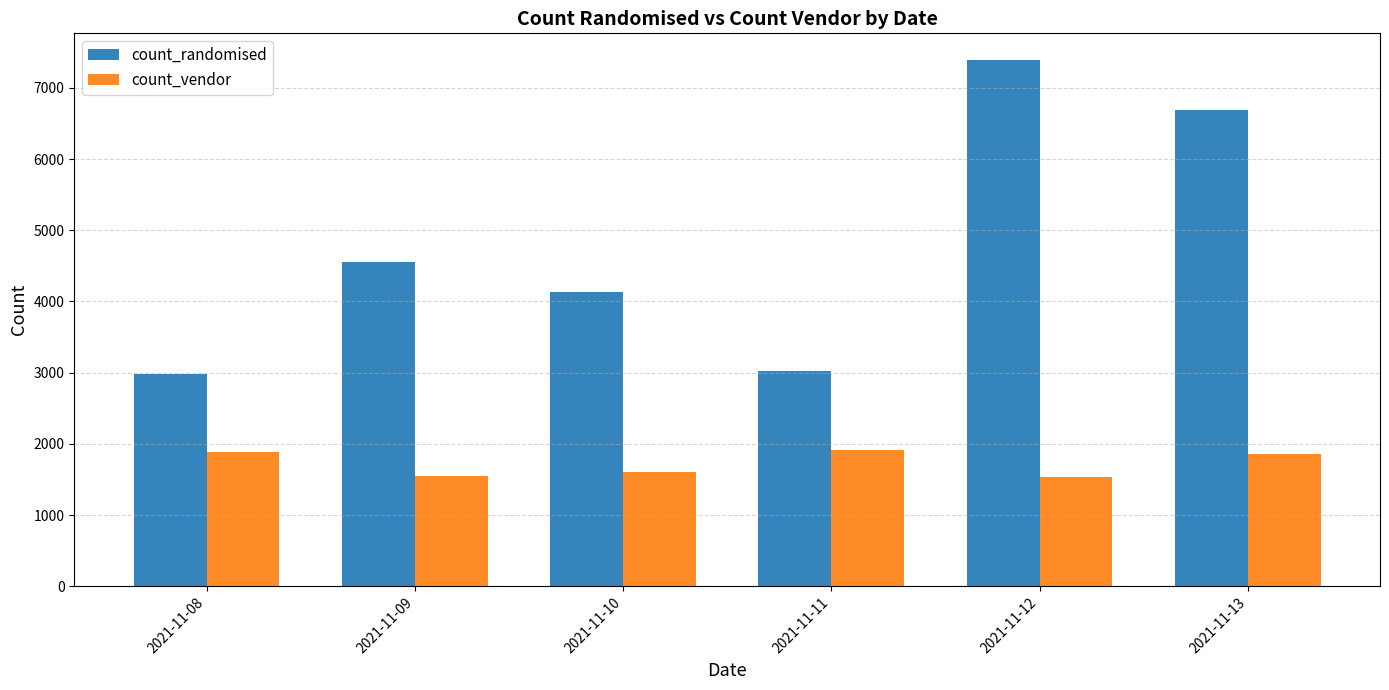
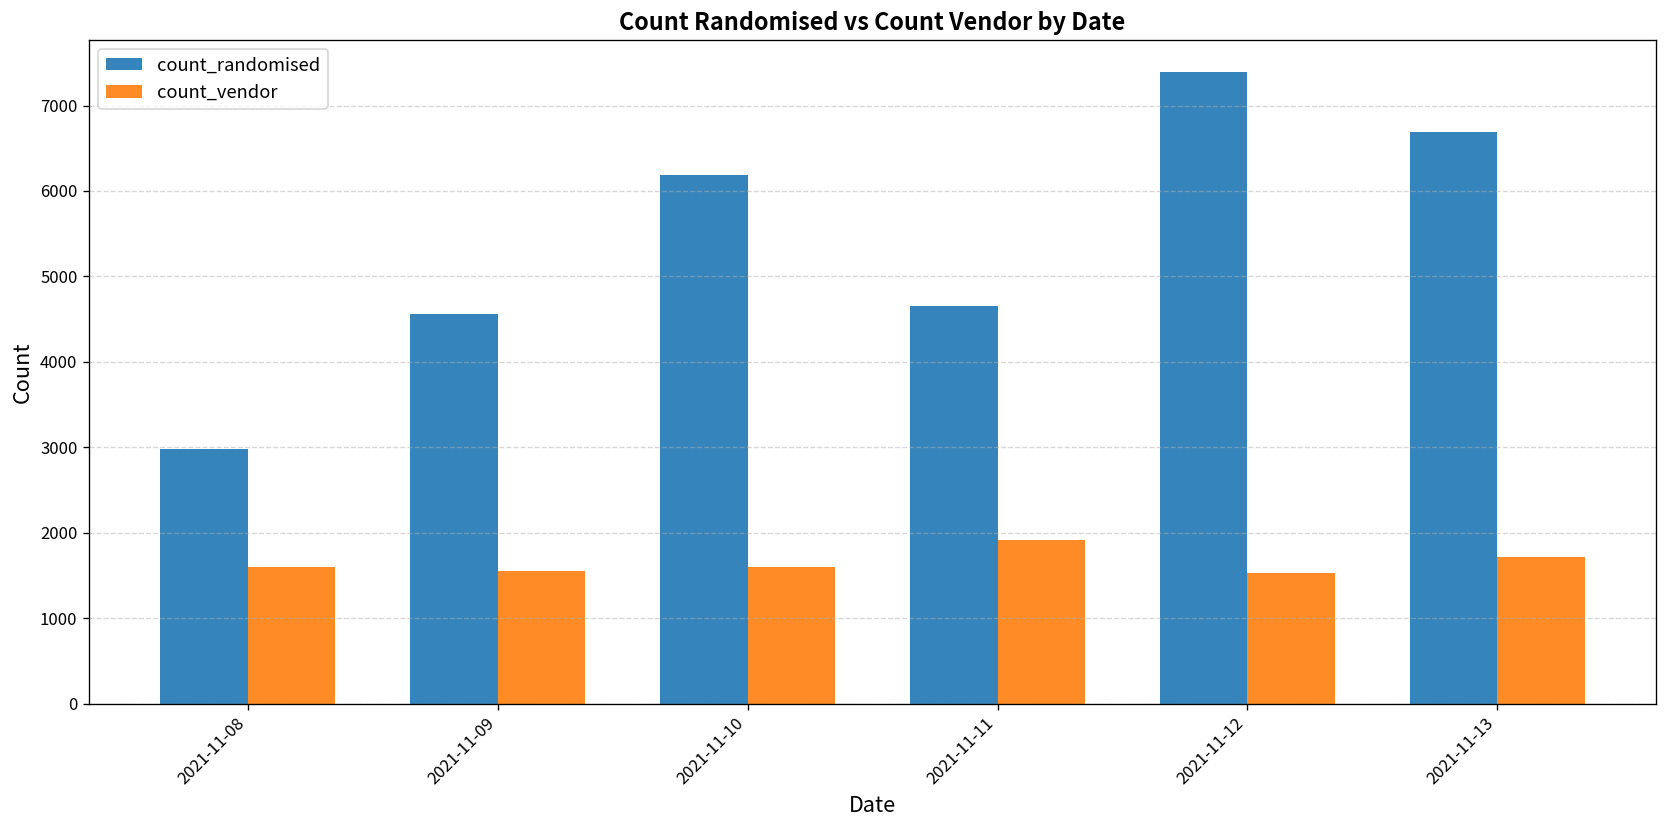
count_vendor, 2021-11-08: 1900 -> 1600
count_randomised, 2021-11-10: 4100 -> 6200
count_randomised, 2021-11-11: 3000 -> 4700
count_vendor, 2021-11-13: 1900 -> 1700
